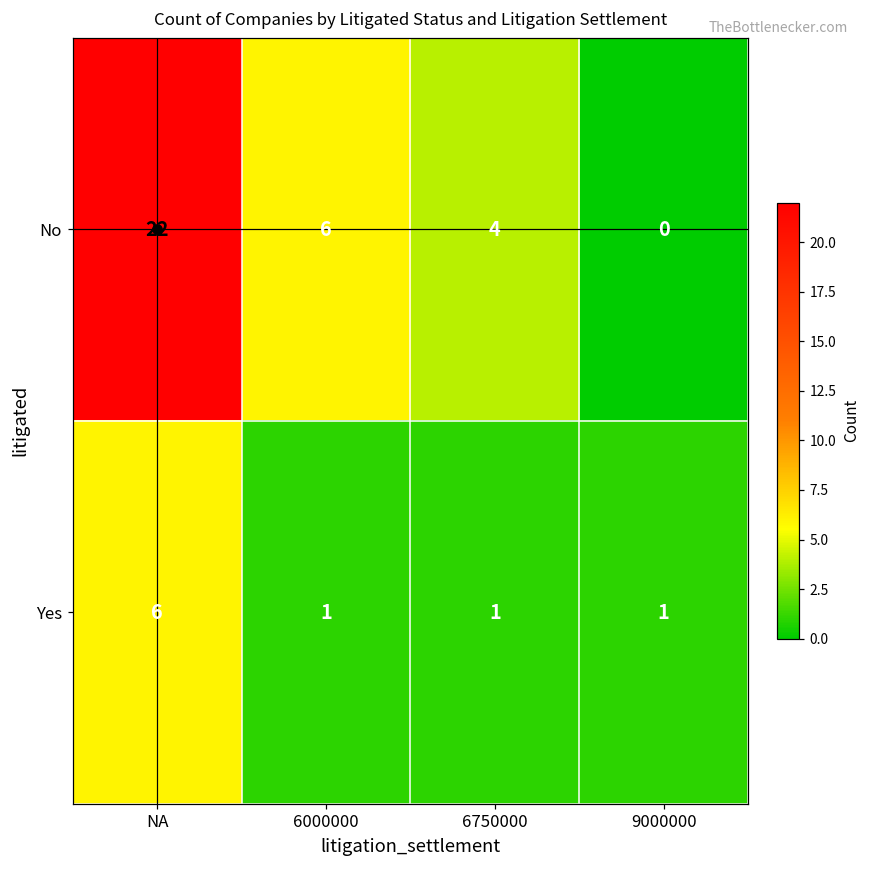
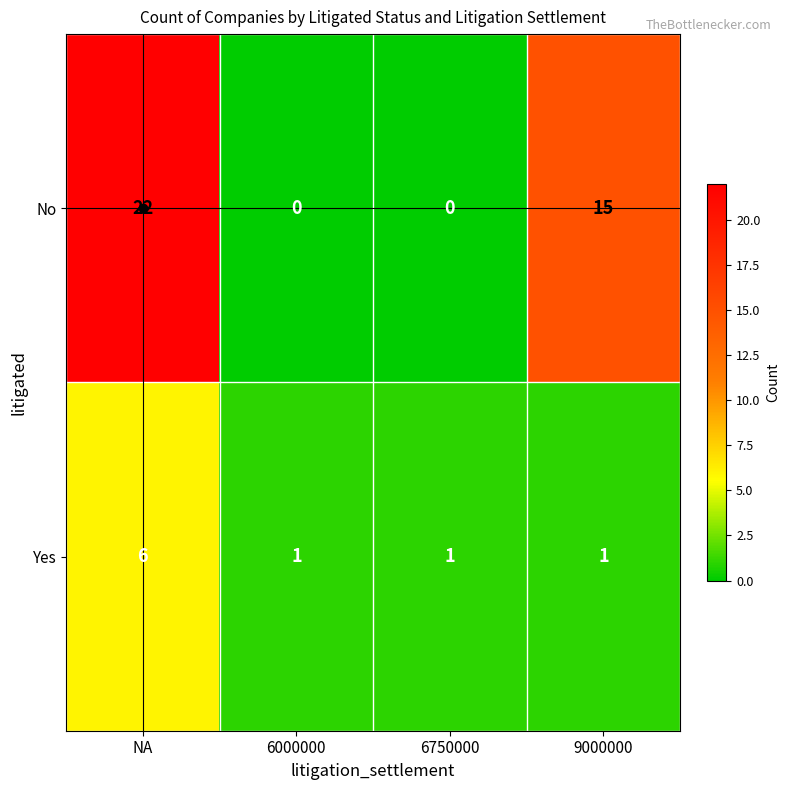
No, 6000000: 6 -> 0
No, 6750000: 4 -> 0
No, 9000000: 0 -> 15
